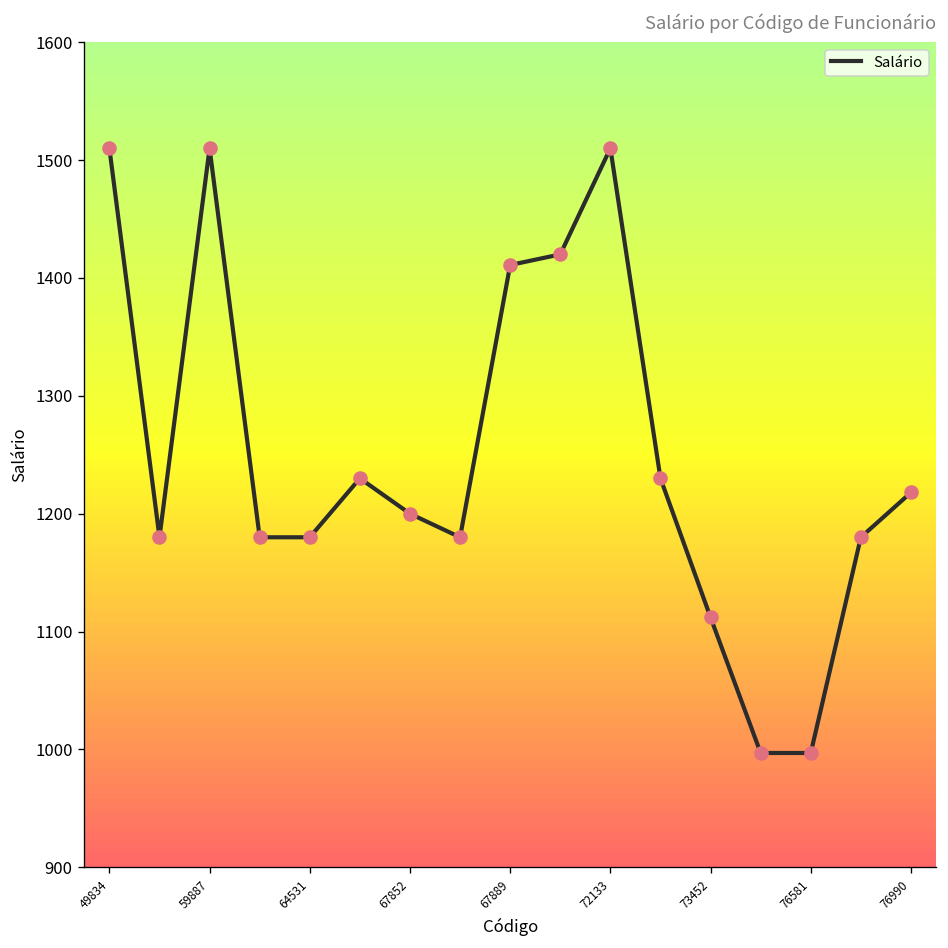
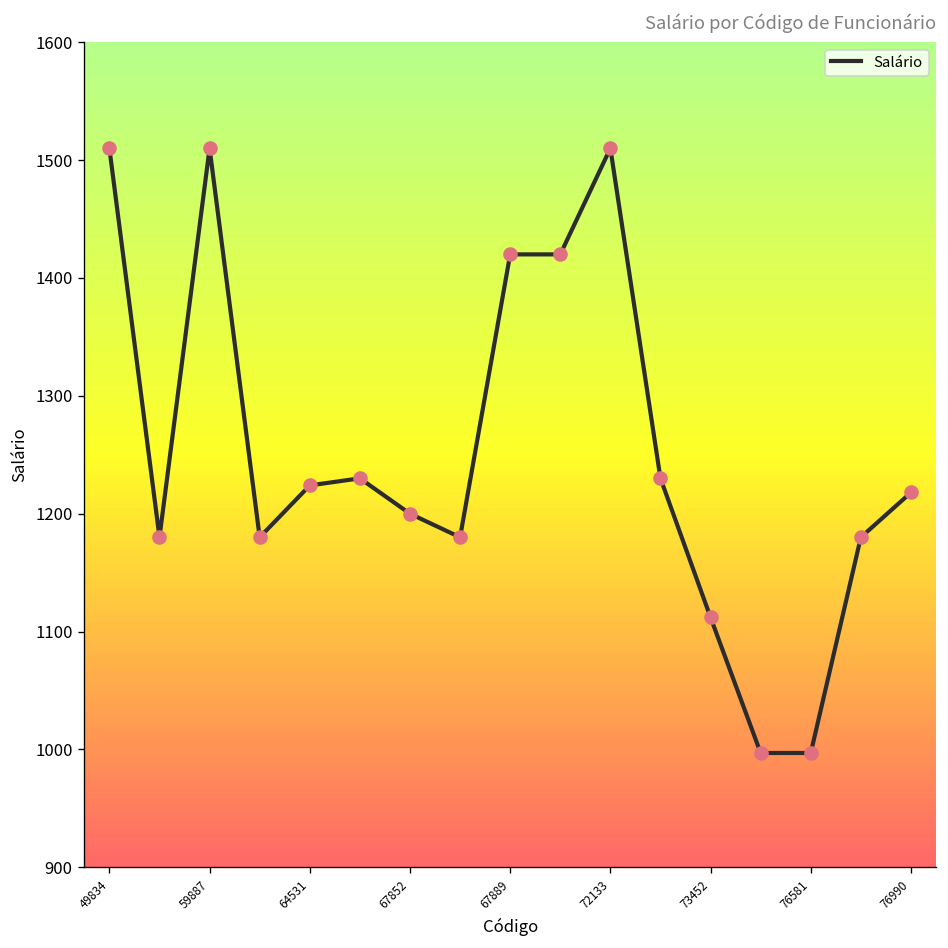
64531: 1180 -> 1220
67889: 1410 -> 1420
